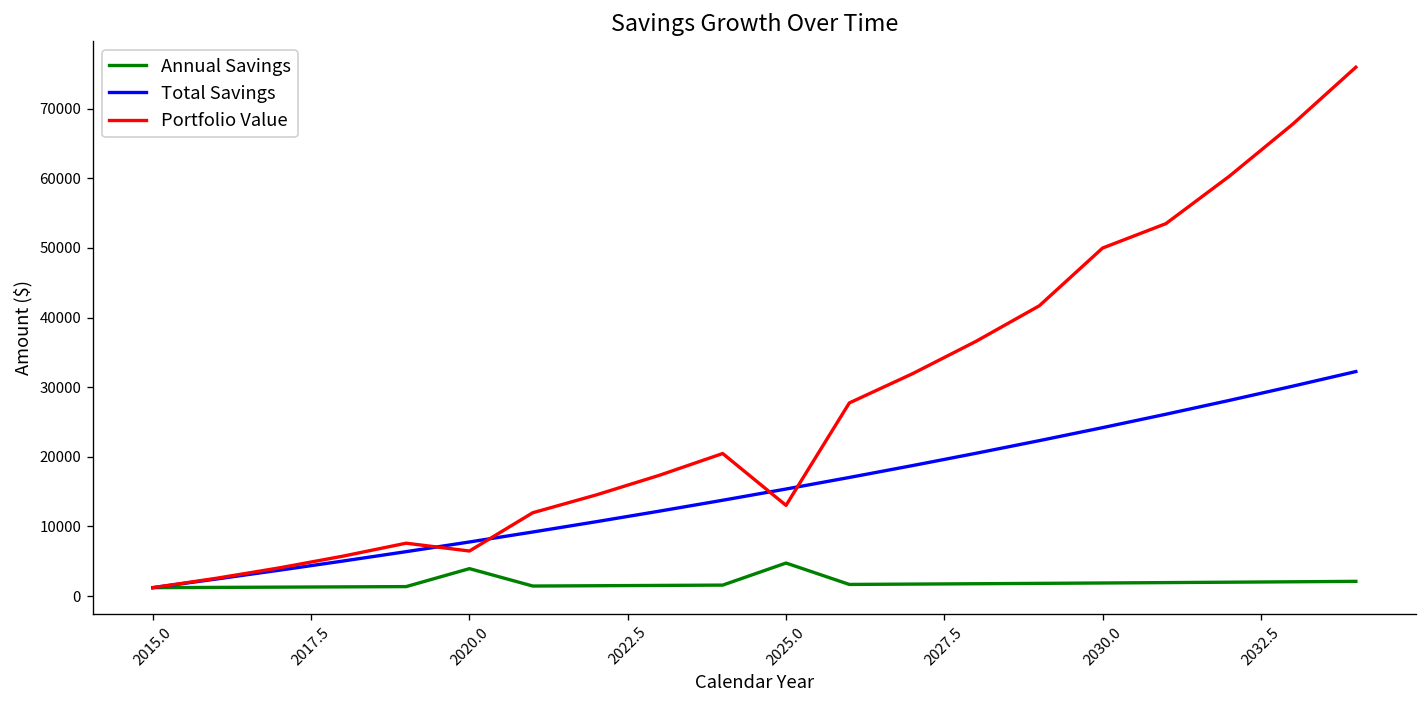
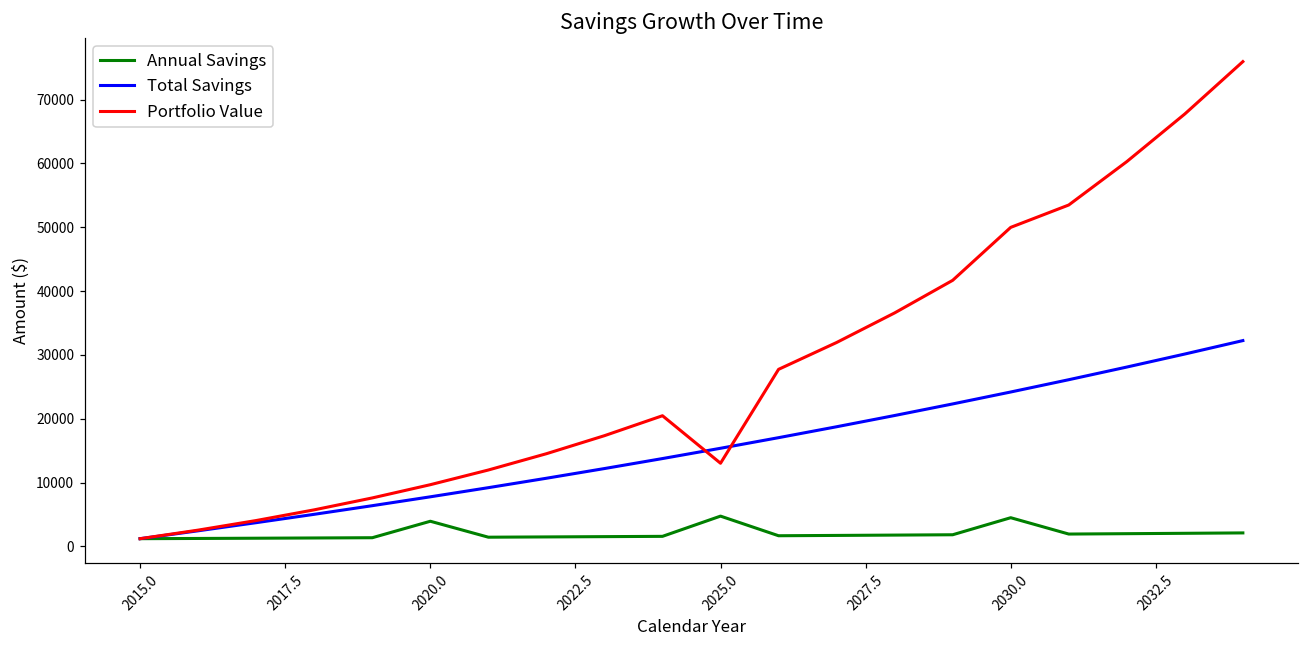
Portfolio Value, 2020.0: 6000 -> 10000
Annual Savings, 2030.0: 2000 -> 4000
